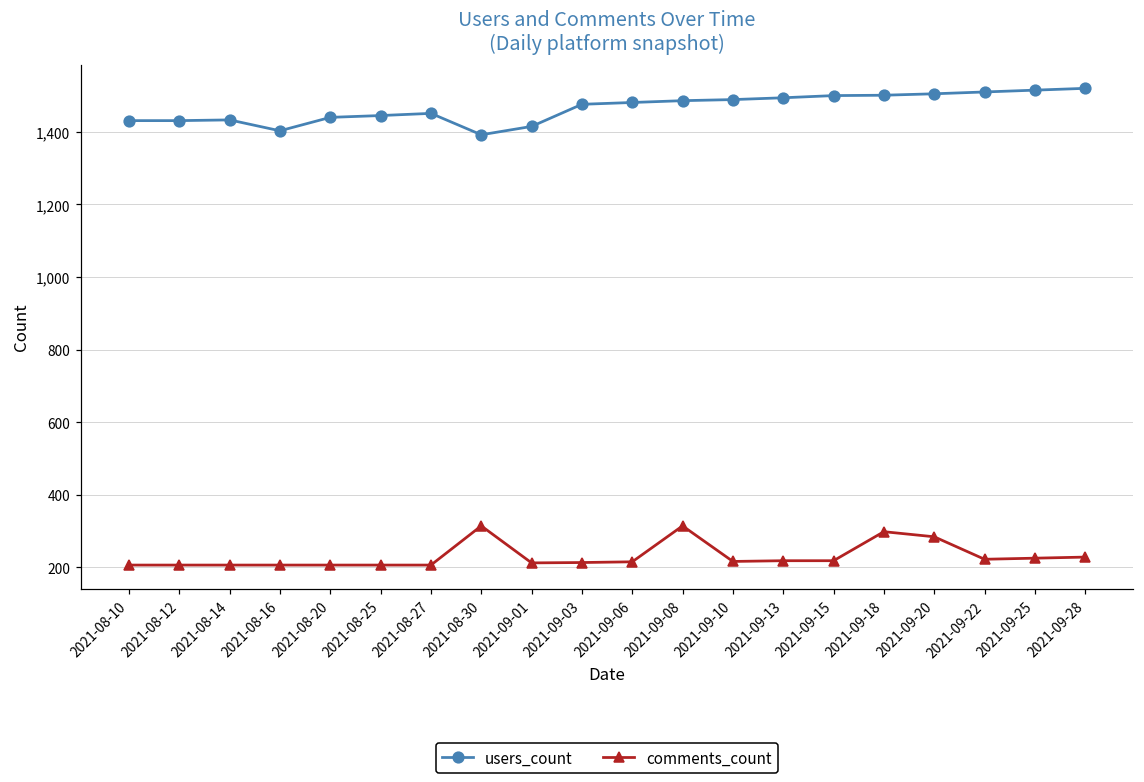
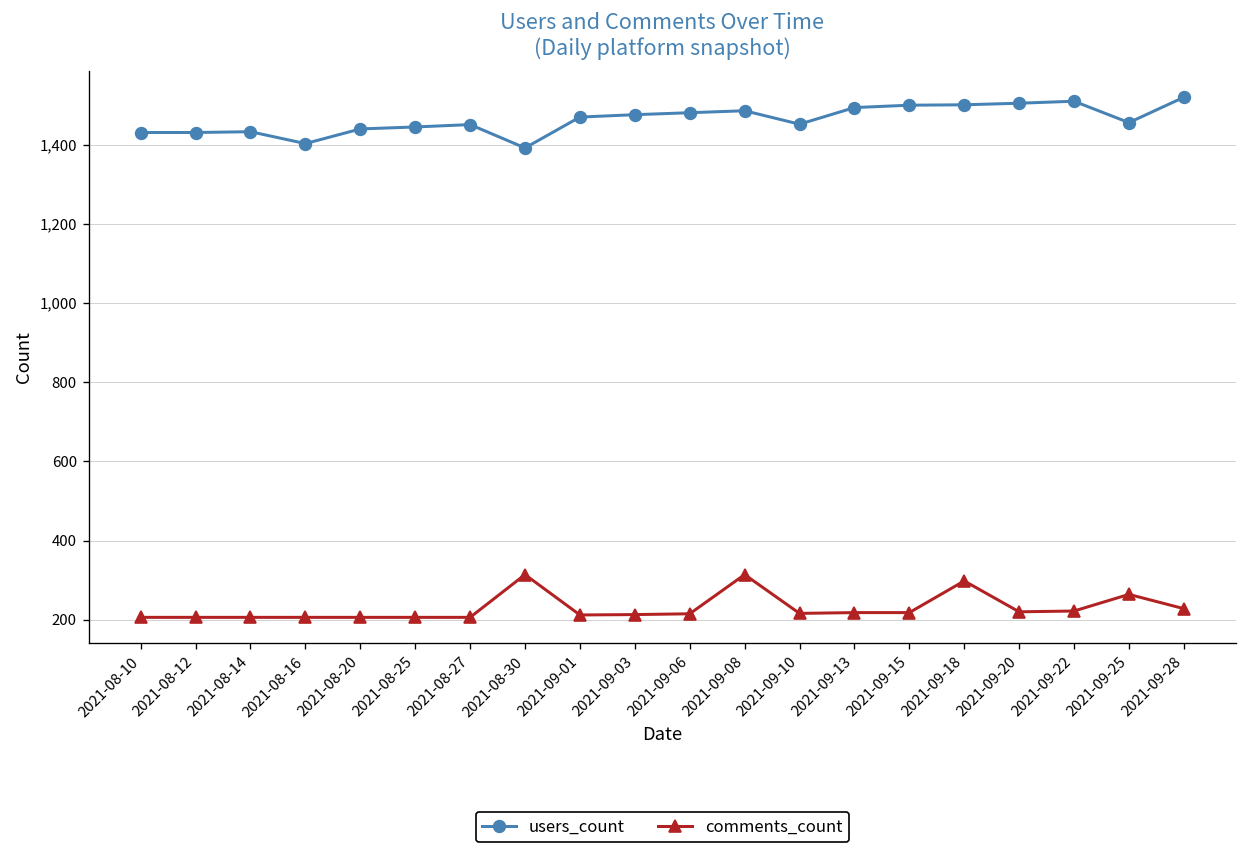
users_count, 2021-09-01: 1,420 -> 1,470
users_count, 2021-09-10: 1,490 -> 1,450
comments_count, 2021-09-20: 280 -> 220
users_count, 2021-09-25: 1,520 -> 1,460
comments_count, 2021-09-25: 230 -> 260
